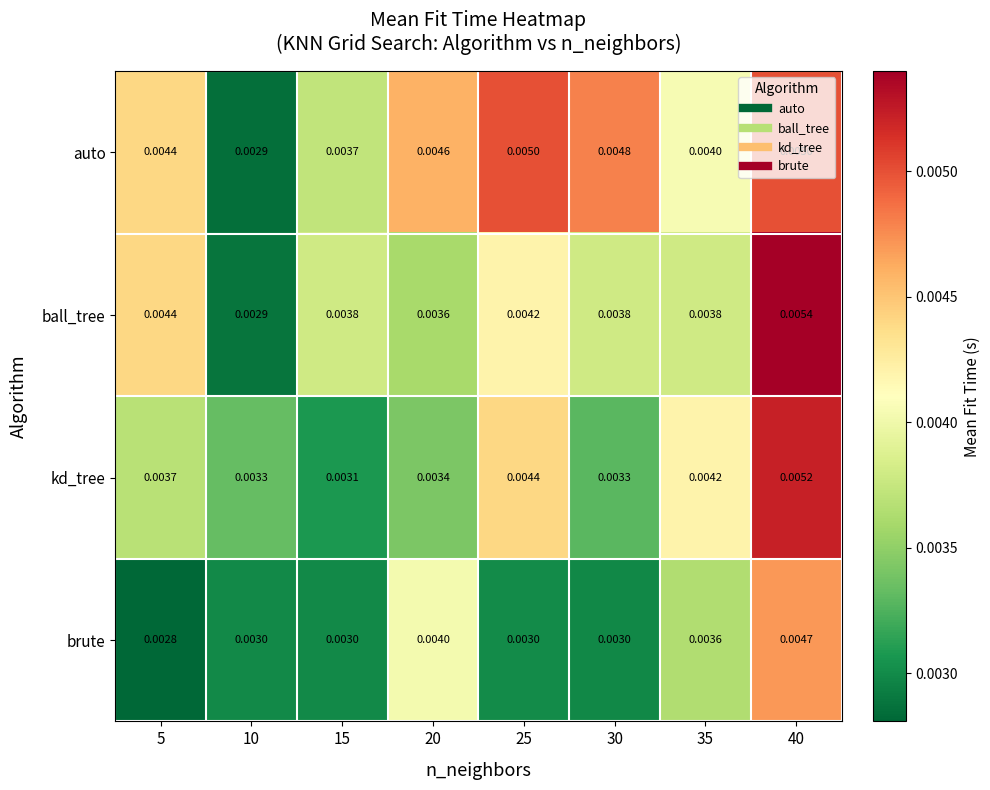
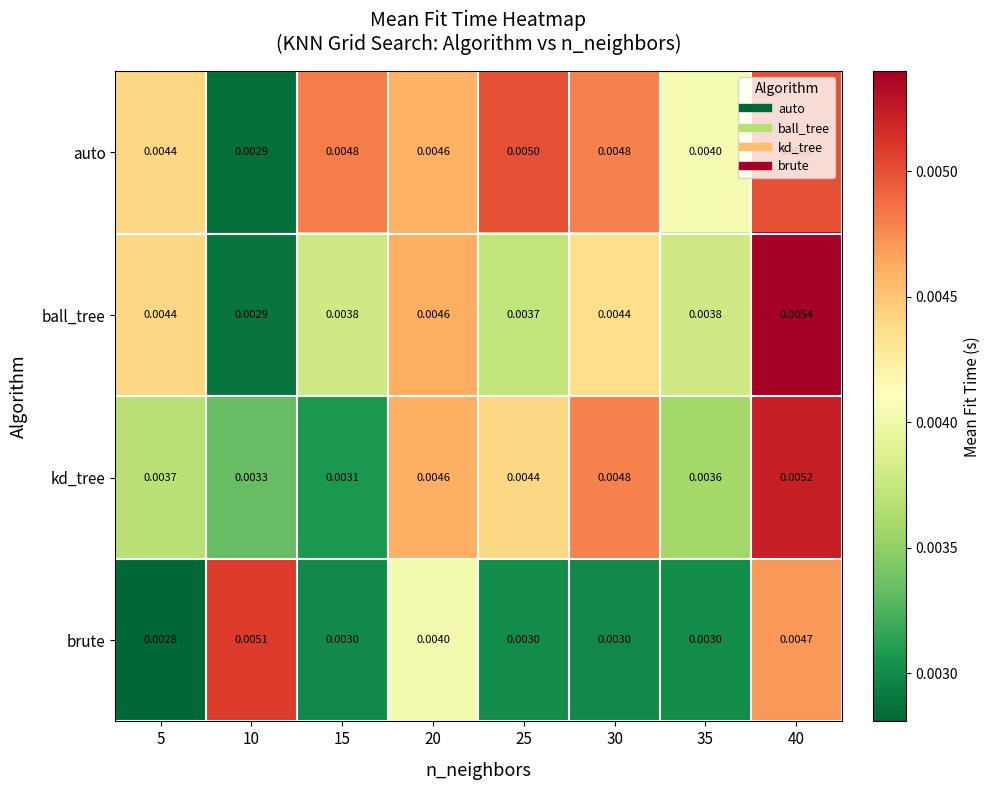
auto, 15: 0.0037 -> 0.0048
ball_tree, 20: 0.0036 -> 0.0046
ball_tree, 25: 0.0042 -> 0.0037
ball_tree, 30: 0.0038 -> 0.0044
kd_tree, 20: 0.0034 -> 0.0046
kd_tree, 30: 0.0033 -> 0.0048
kd_tree, 35: 0.0042 -> 0.0036
brute, 10: 0.0030 -> 0.0051
brute, 35: 0.0036 -> 0.0030
